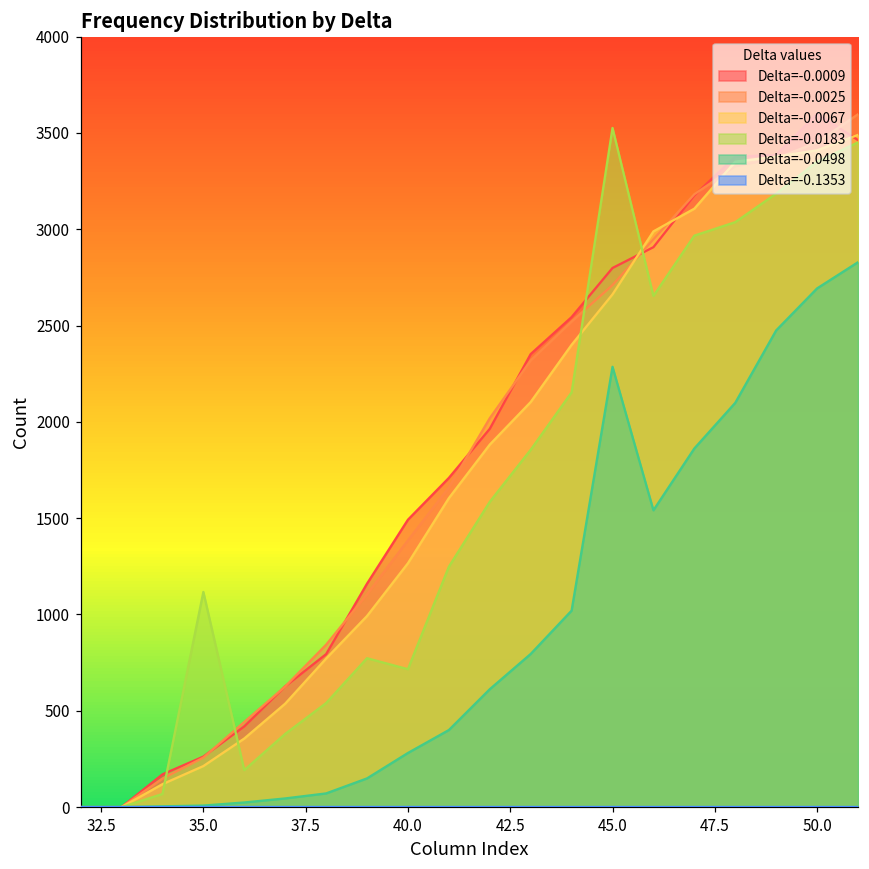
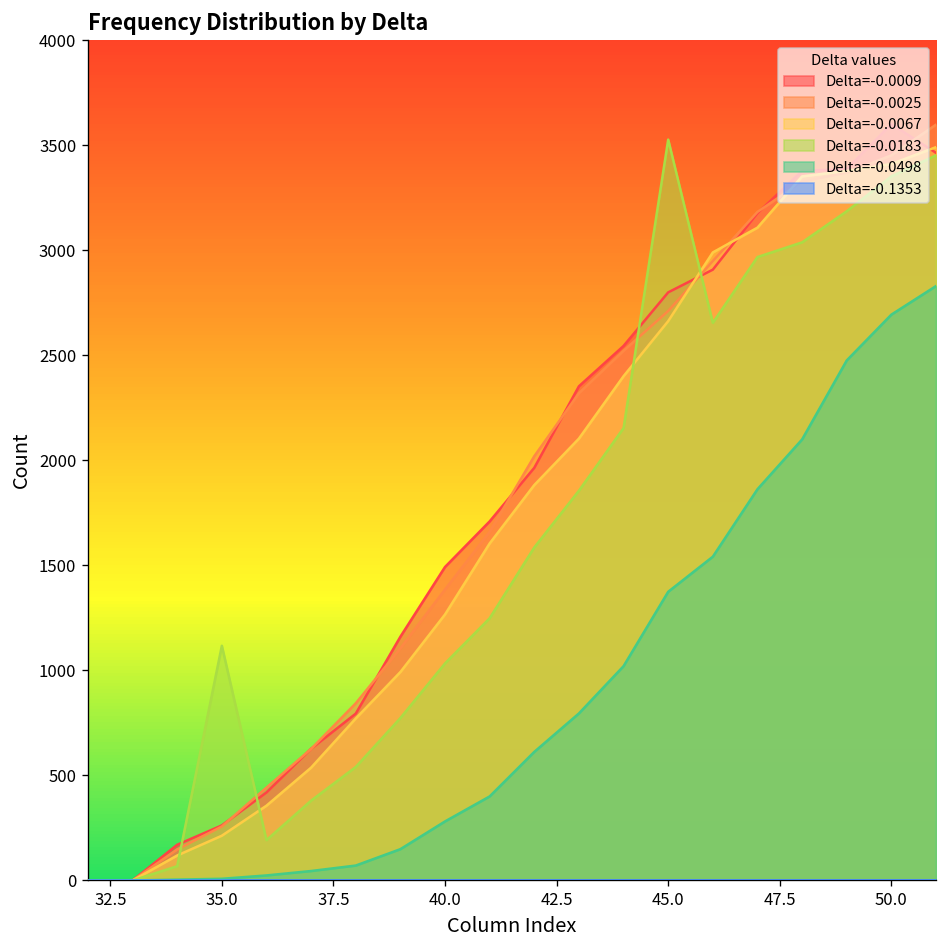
Delta=-0.0183, 40.0: 720 -> 1030
Delta=-0.0498, 45.0: 2290 -> 1370
